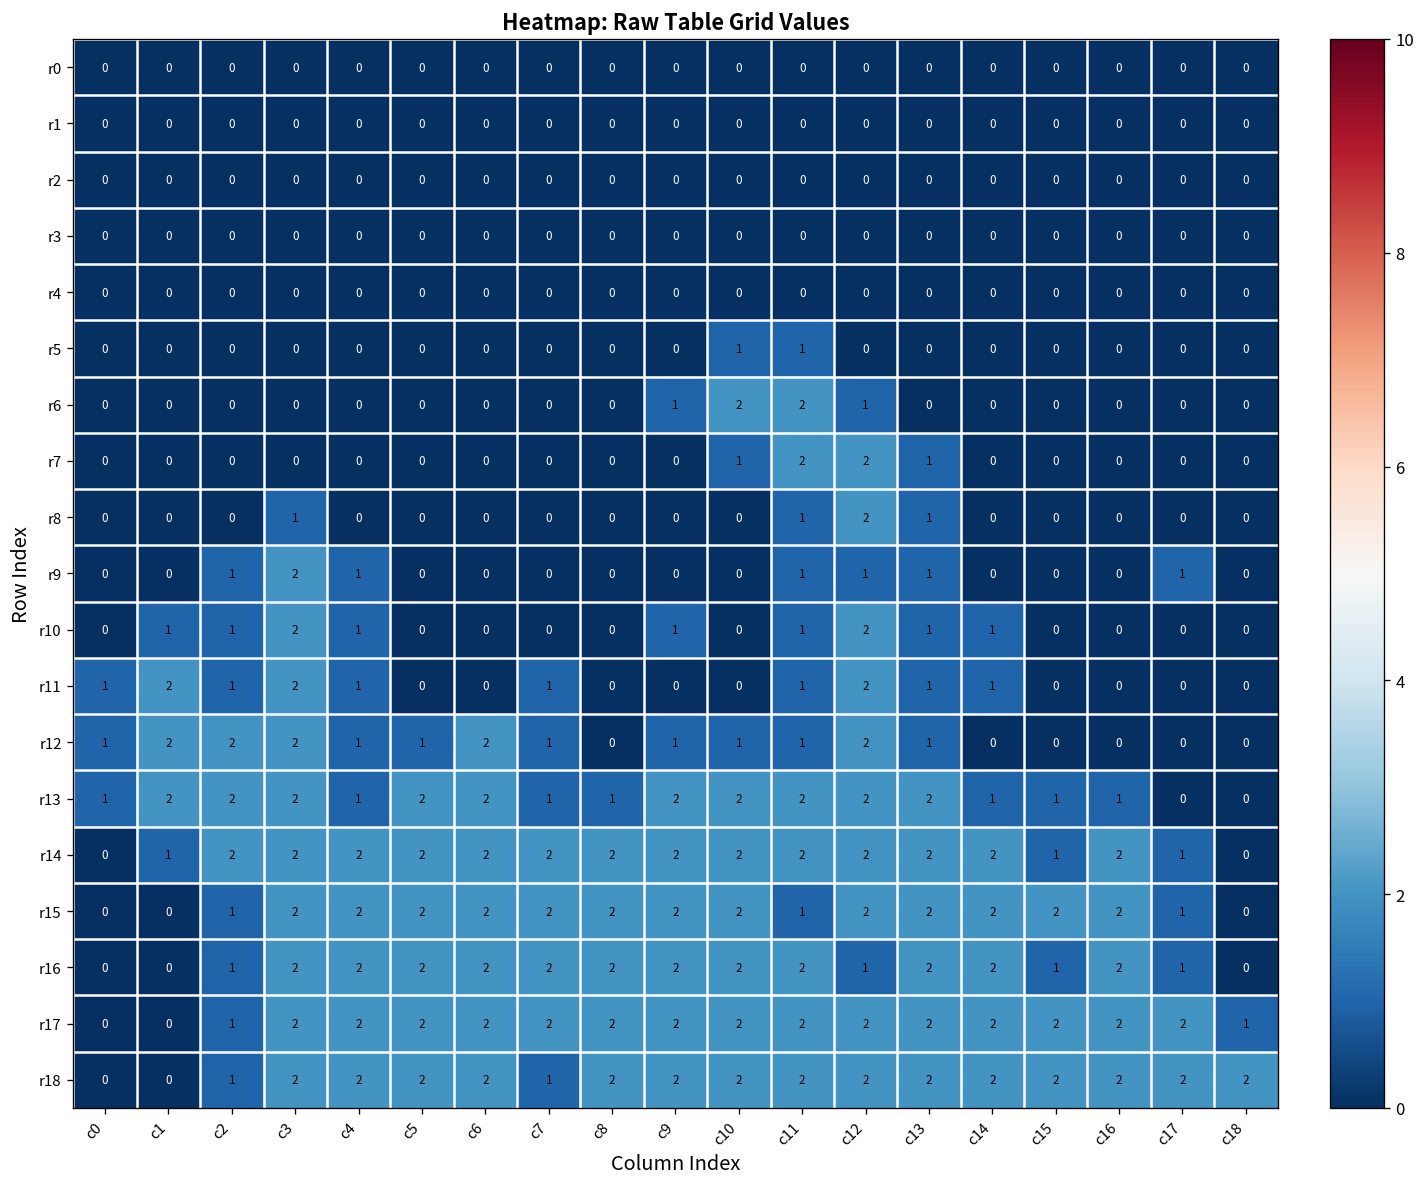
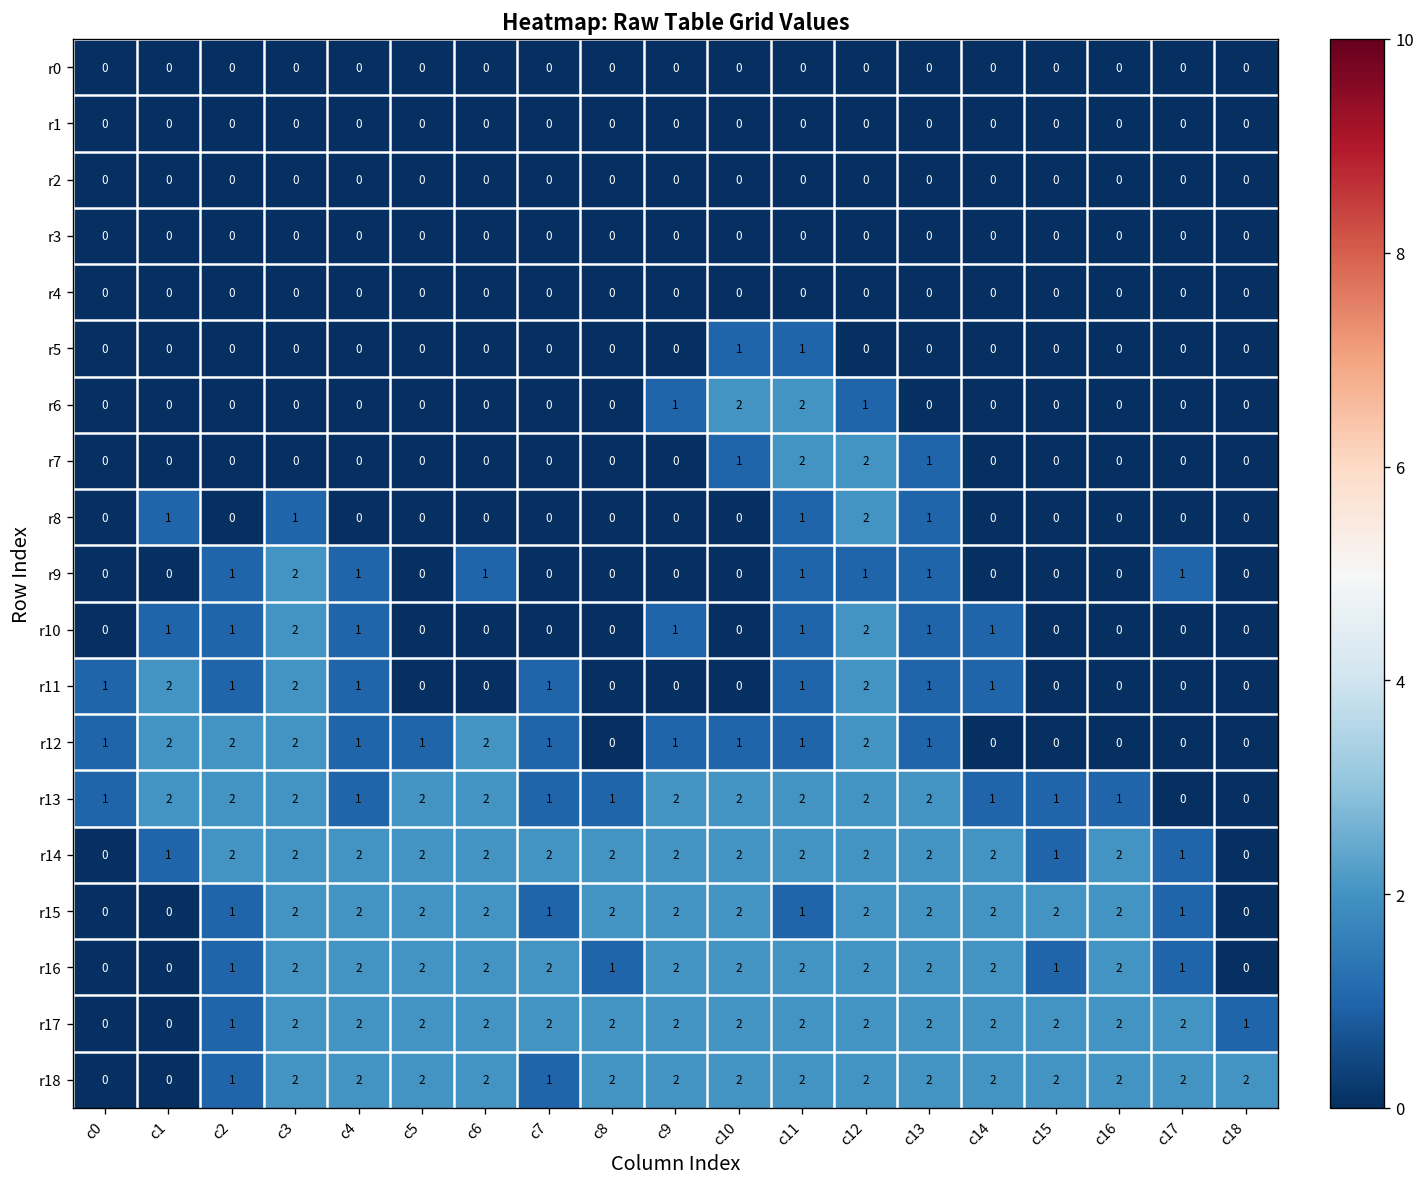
r8, c1: 0 -> 1
r9, c6: 0 -> 1
r15, c7: 2 -> 1
r16, c8: 2 -> 1
r16, c12: 1 -> 2
